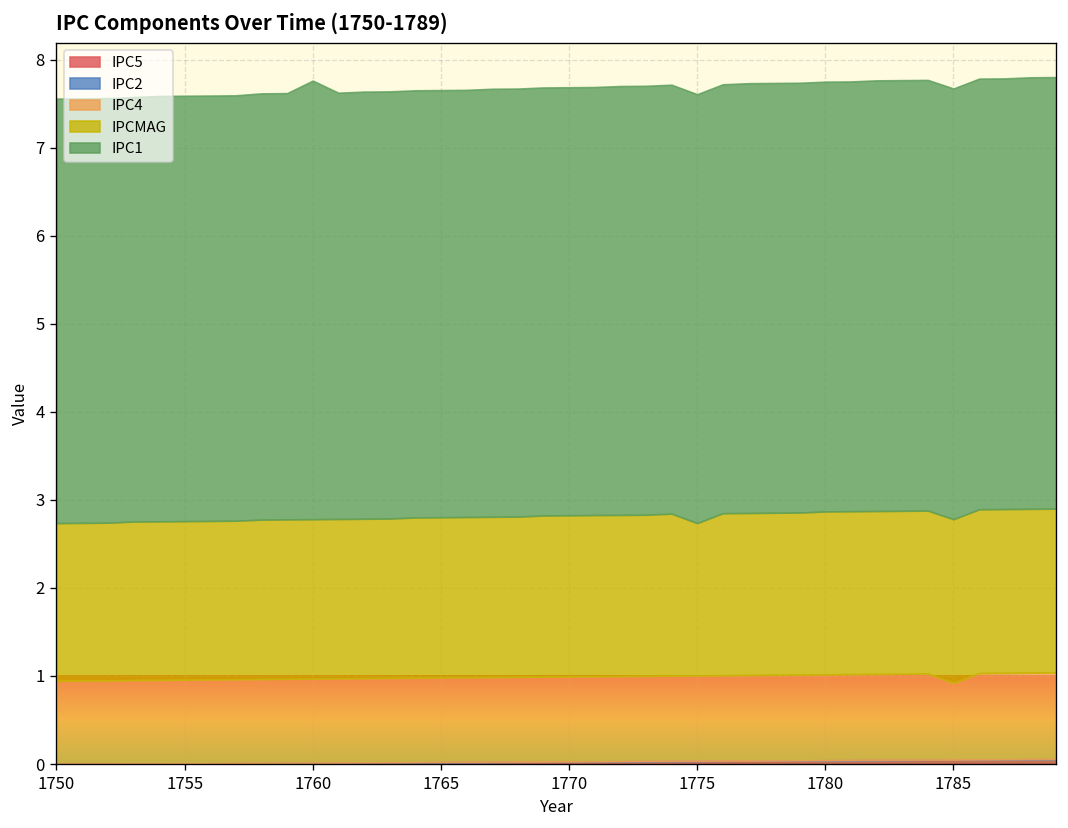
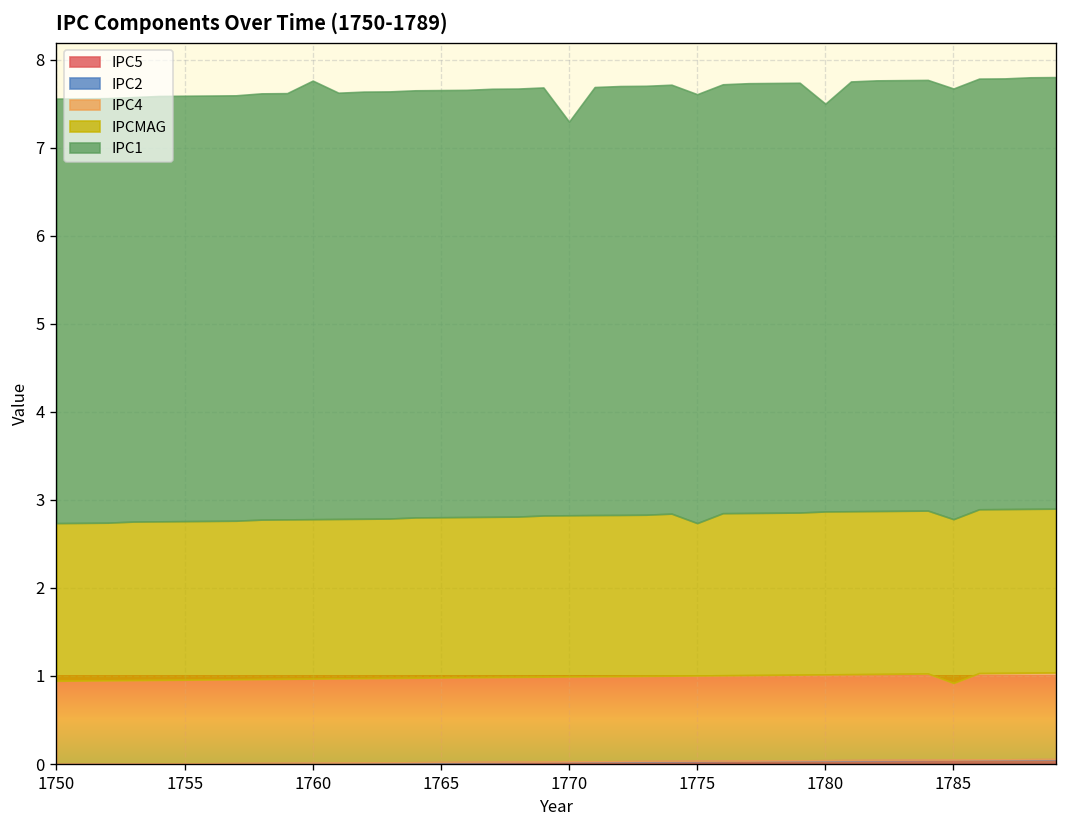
IPC1, 1770: 4.9 -> 4.5
IPC1, 1780: 4.9 -> 4.6
